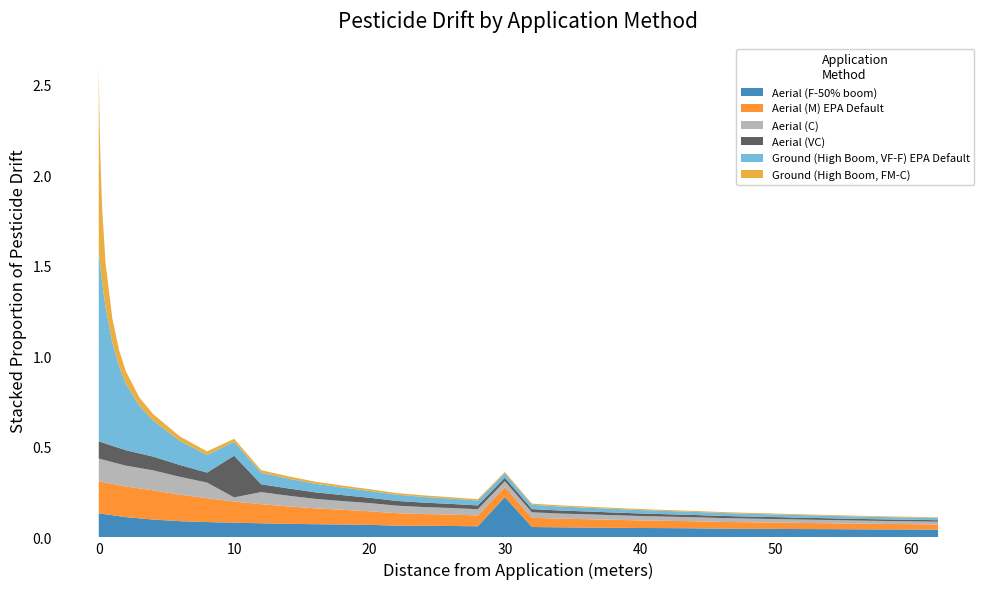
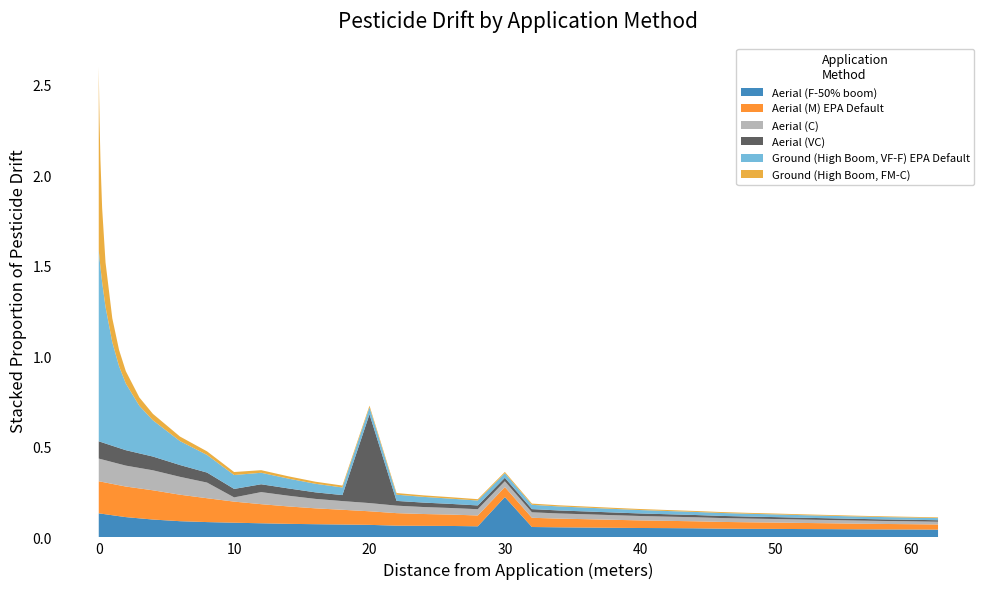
Aerial (VC), 10: 0.23 -> 0.05
Aerial (VC), 20: 0.03 -> 0.49
